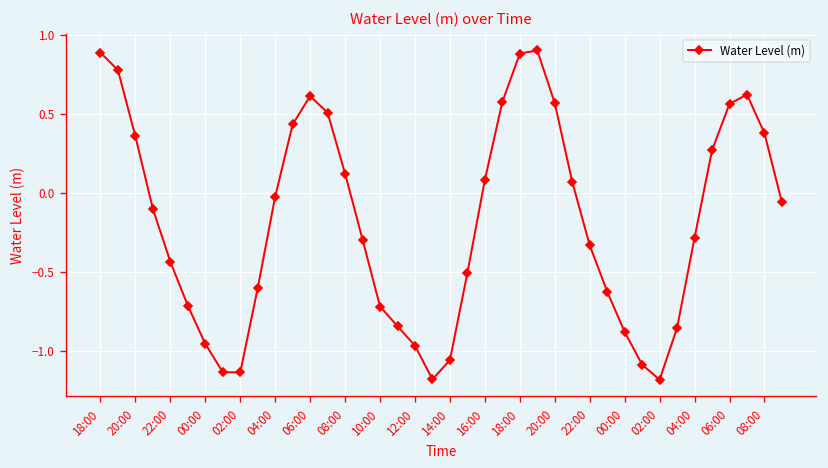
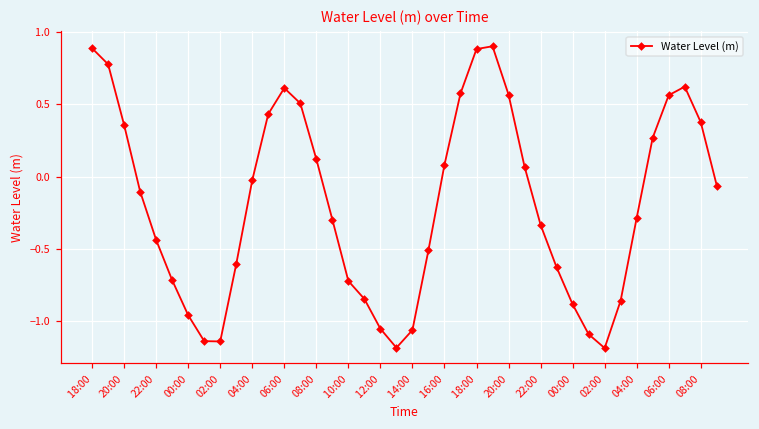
12:00: -0.97 -> -1.05
